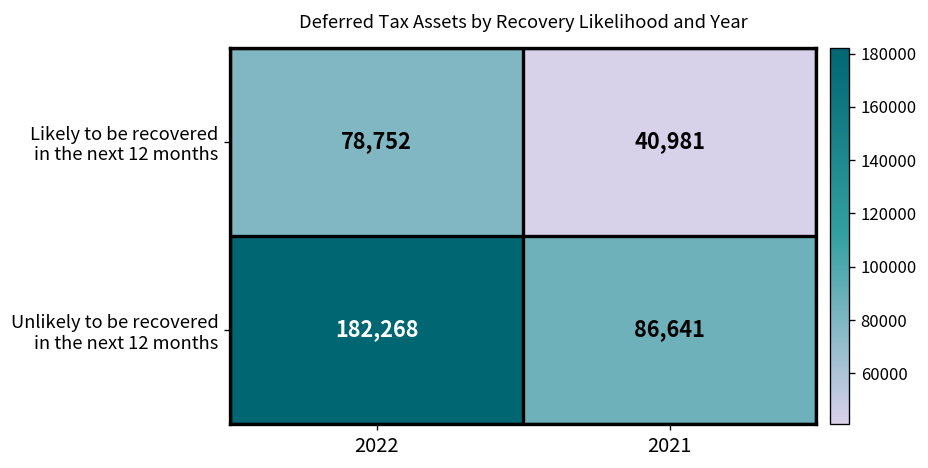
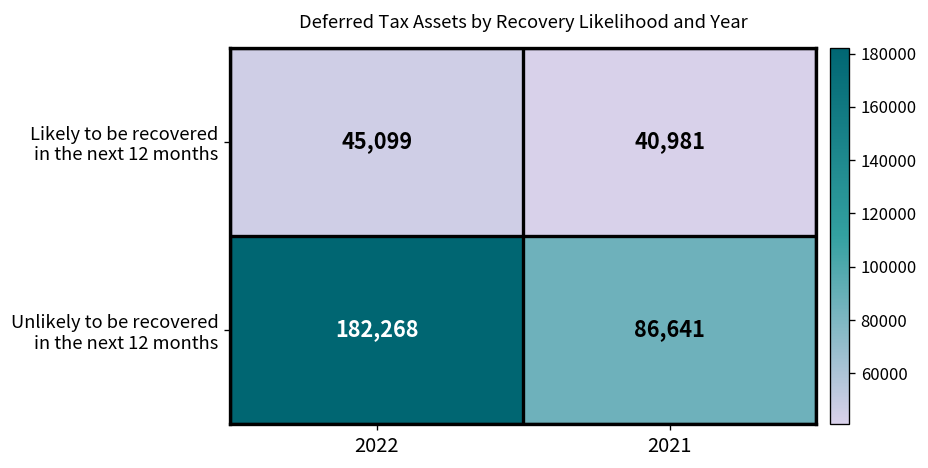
Likely to be recovered in the next 12 months, 2022: 78,752 -> 45,099
